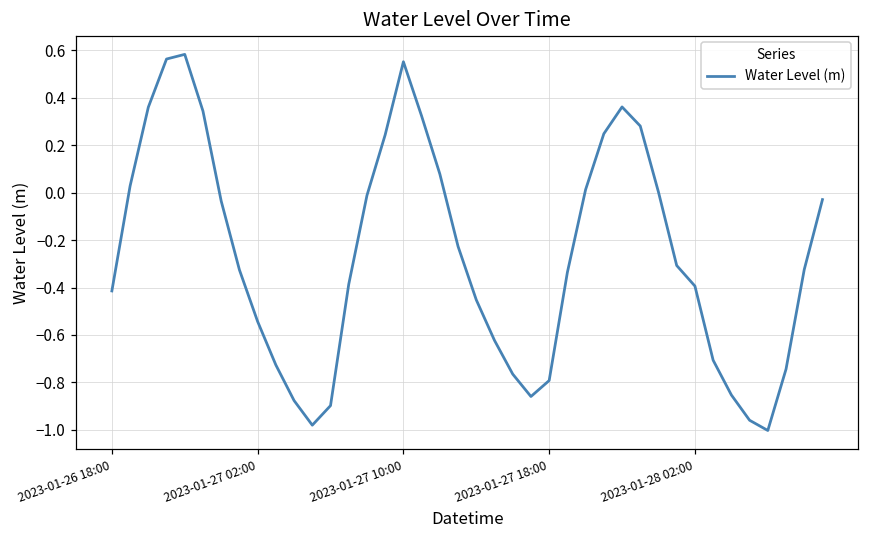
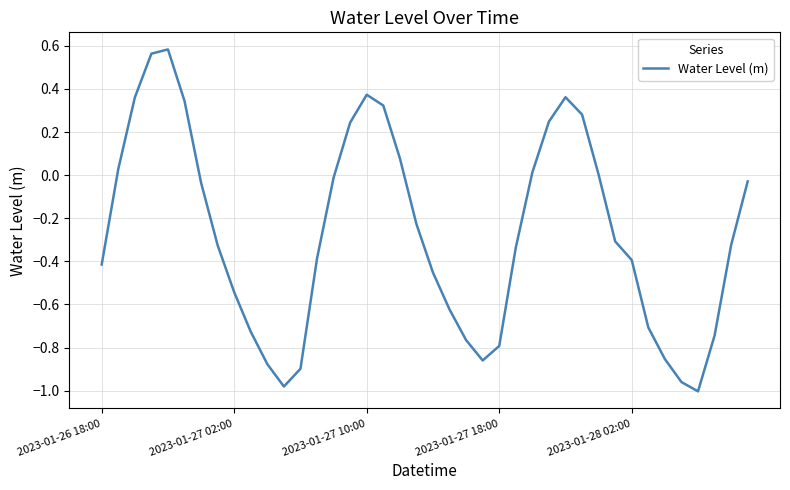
2023-01-27 10:00: 0.55 -> 0.37
